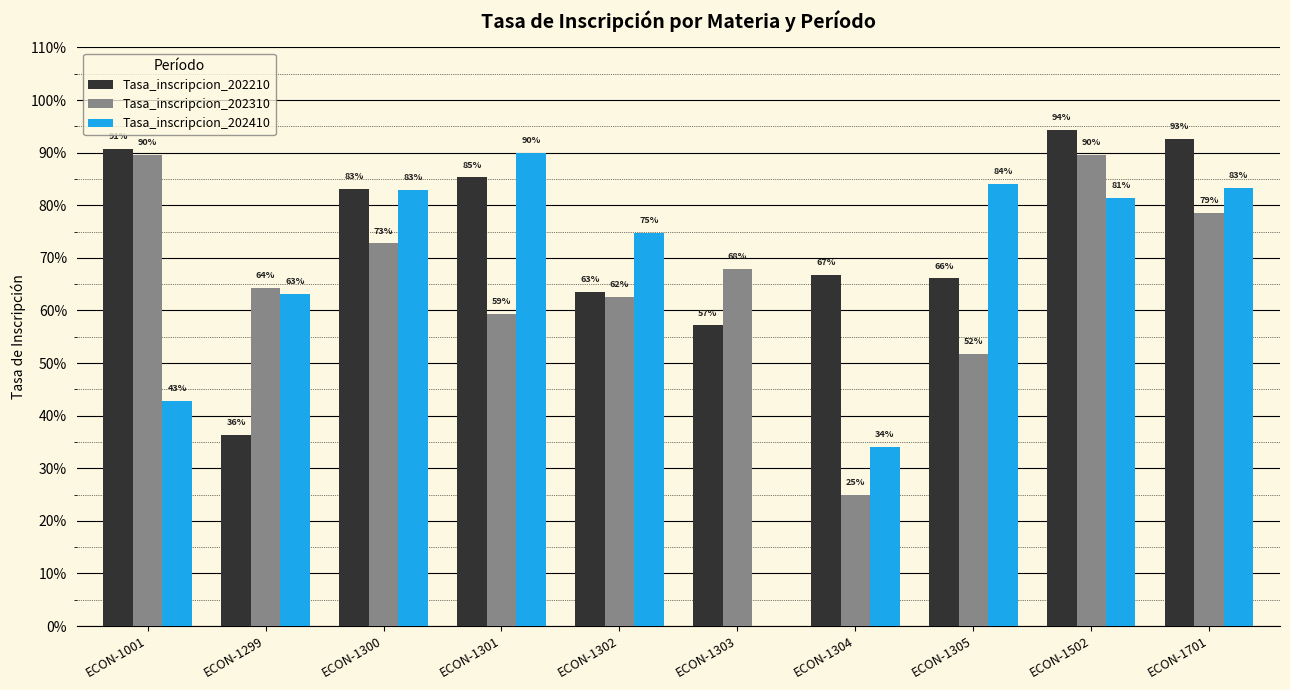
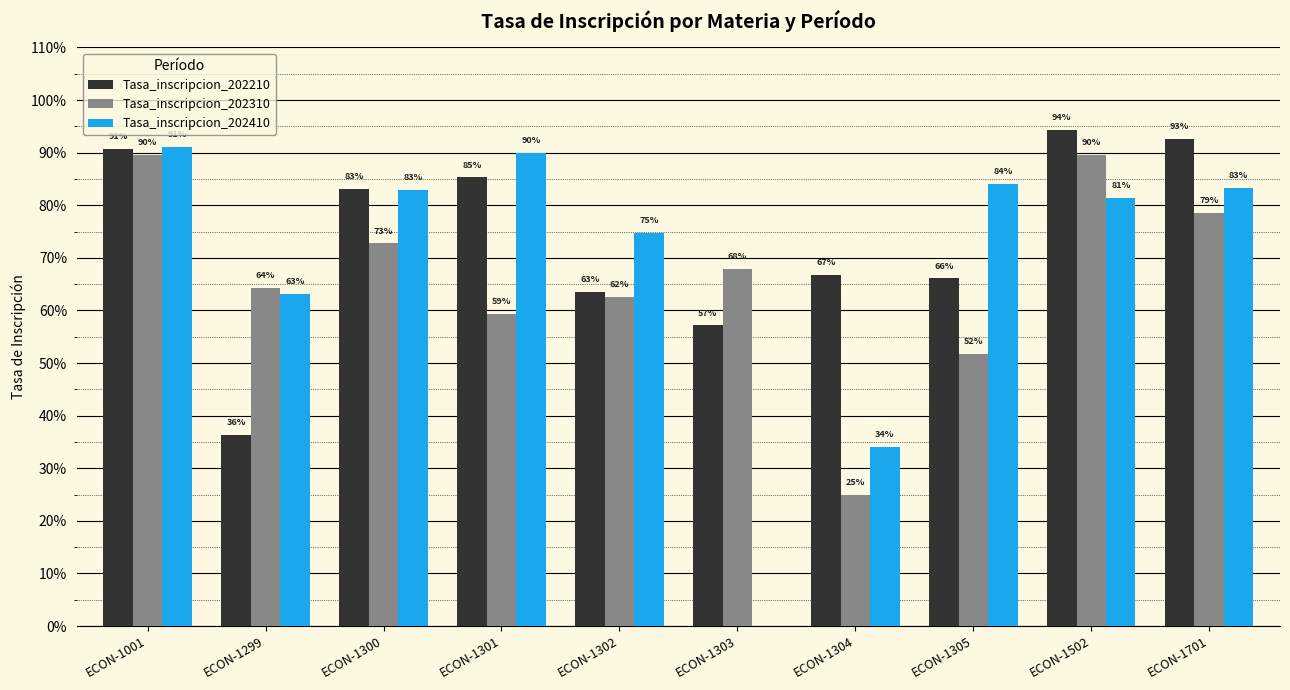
Tasa_inscripcion_202410, ECON-1001: 43% -> 91%
